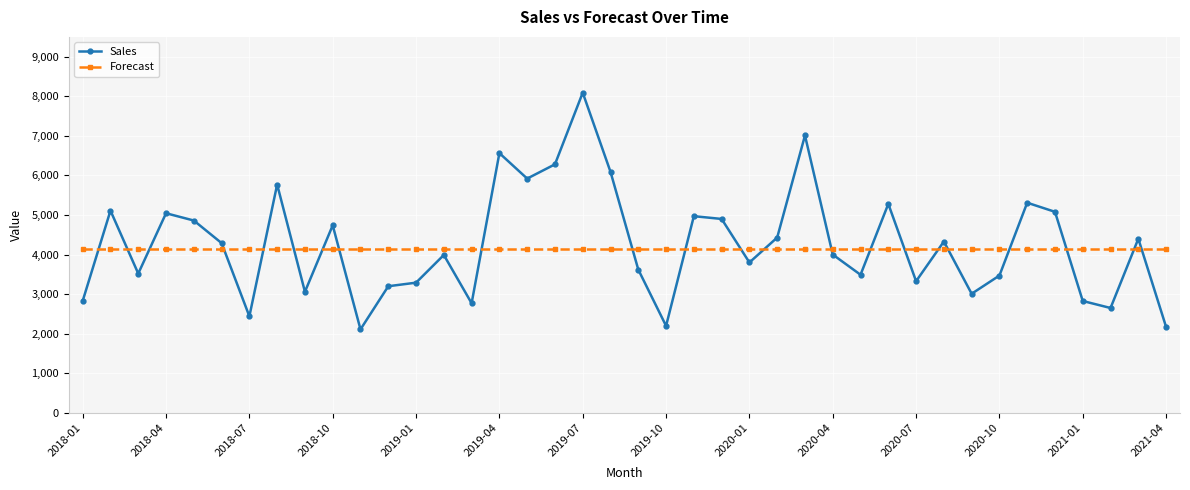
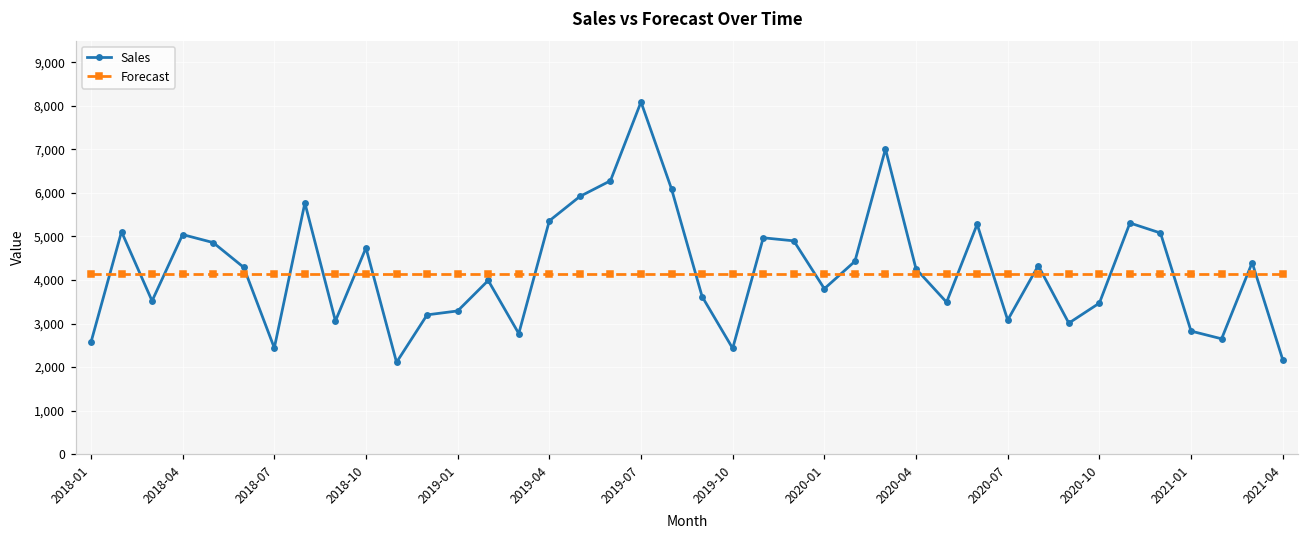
Sales, 2018-01: 2,800 -> 2,600
Sales, 2019-04: 6,600 -> 5,400
Sales, 2019-10: 2,200 -> 2,400
Sales, 2020-04: 4,000 -> 4,300
Sales, 2020-07: 3,300 -> 3,100
